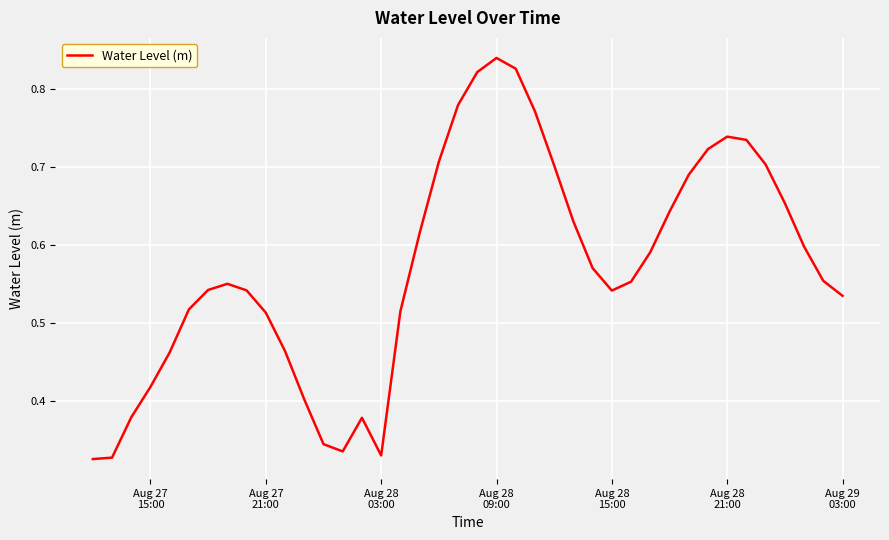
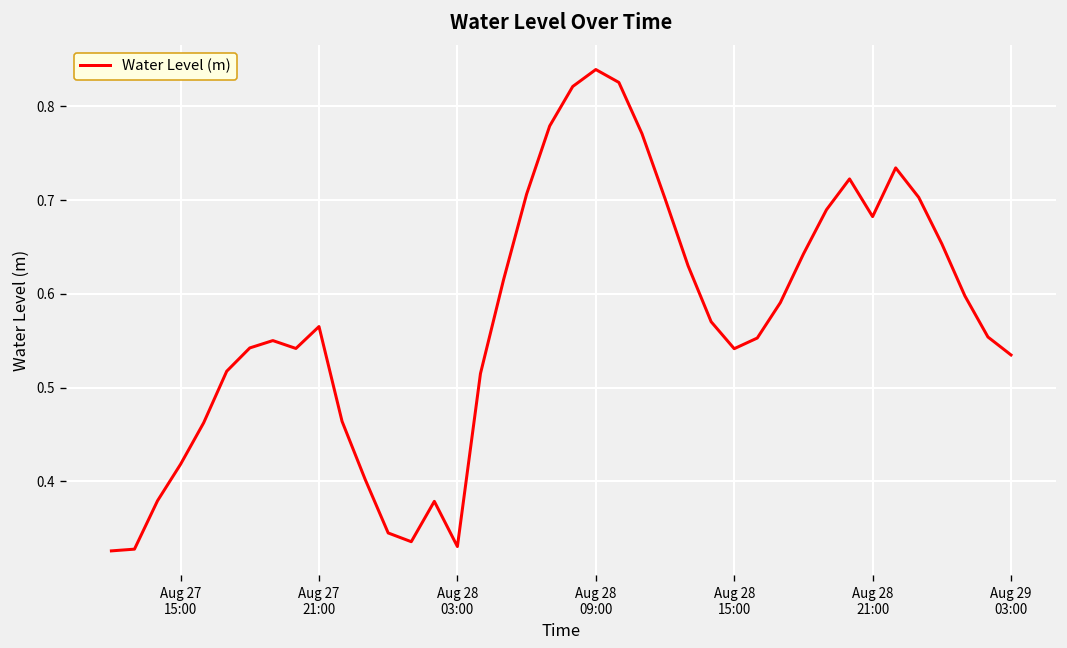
Aug 27 21:00: 0.51 -> 0.57
Aug 28 21:00: 0.74 -> 0.68
